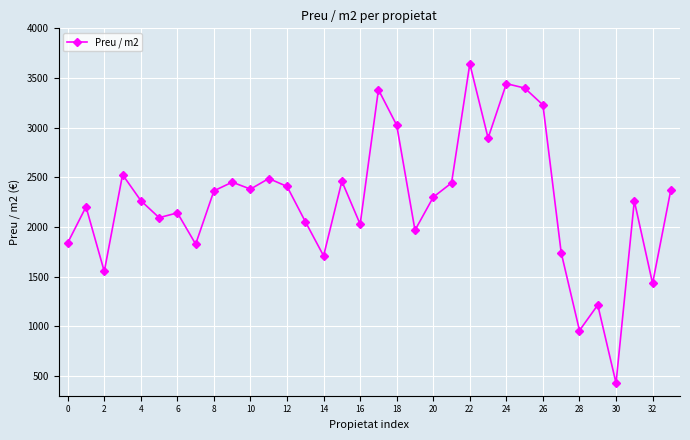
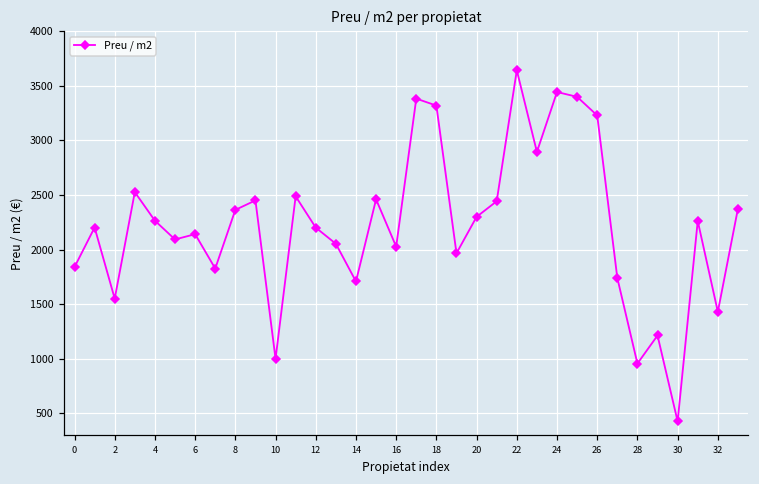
10: 2400 -> 1000
12: 2400 -> 2200
18: 3000 -> 3300
